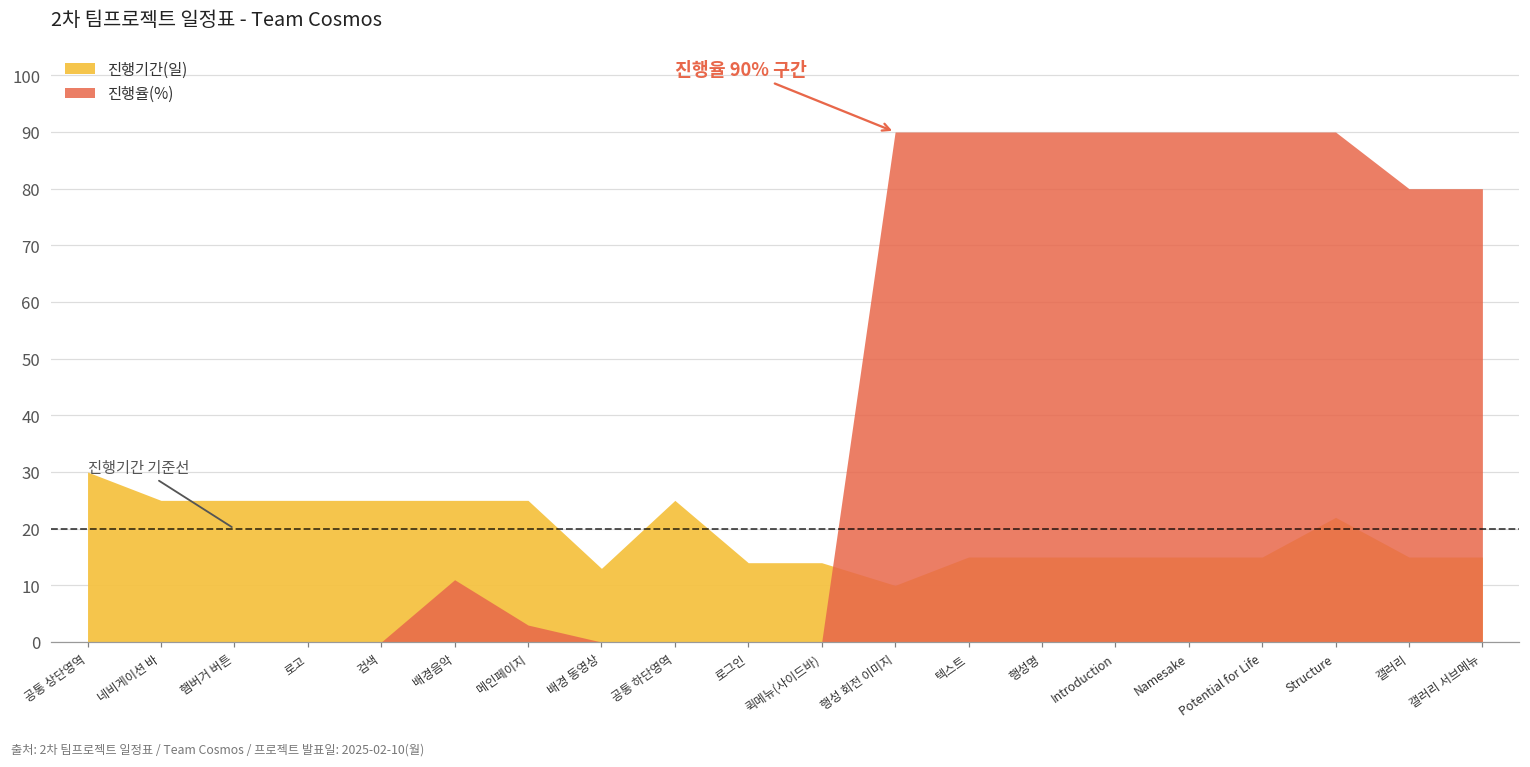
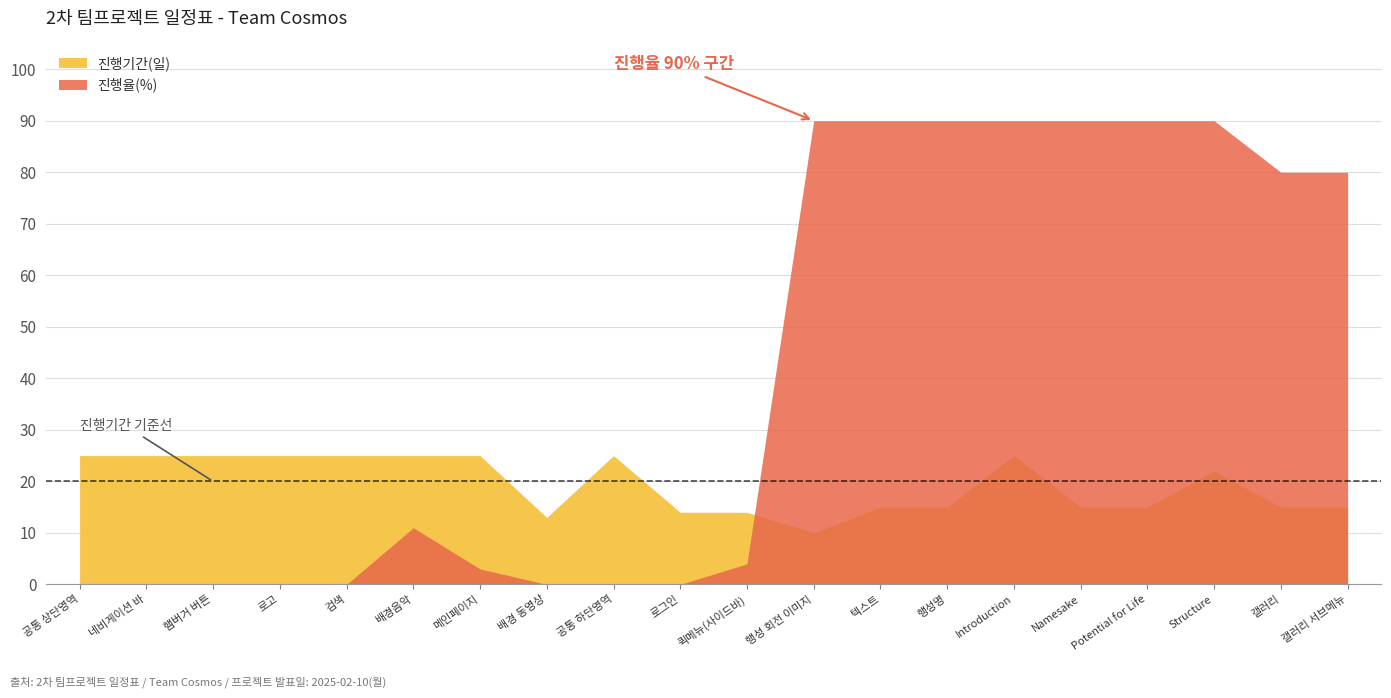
진행기간(일), 공통 상단영역: 30 -> 25
진행율(%), 퀵메뉴(사이드바): 0 -> 4
진행기간(일), Introduction: 15 -> 25
